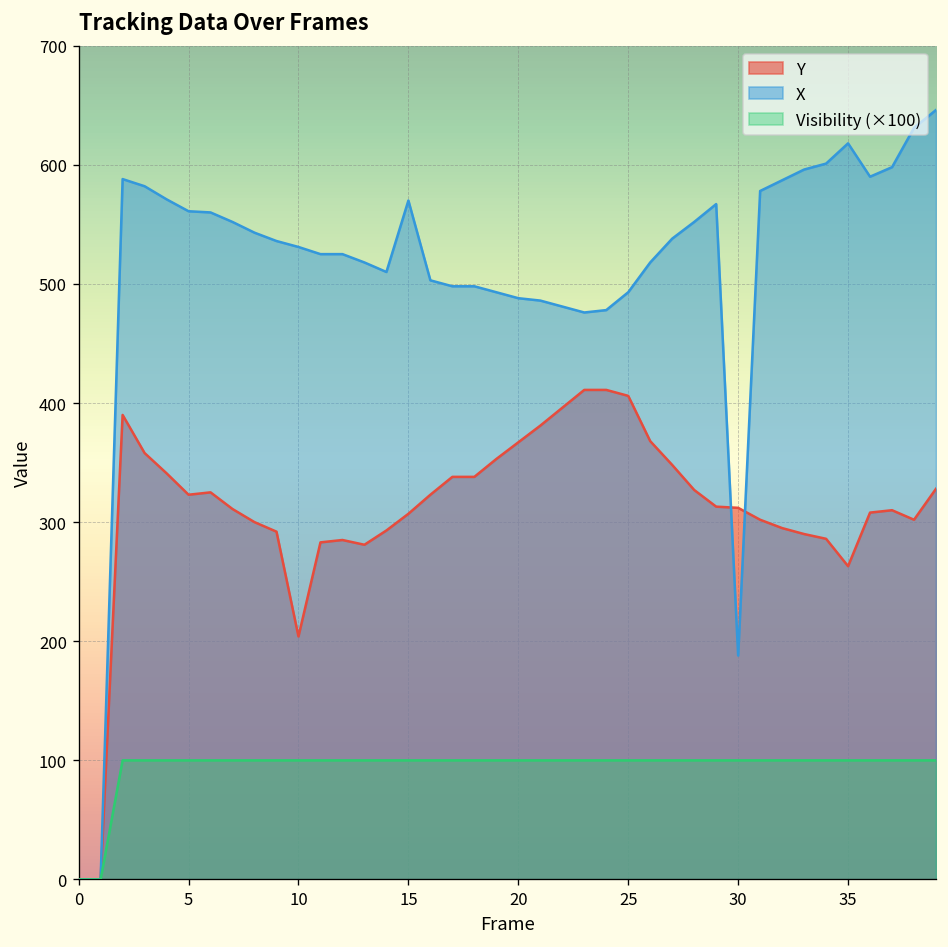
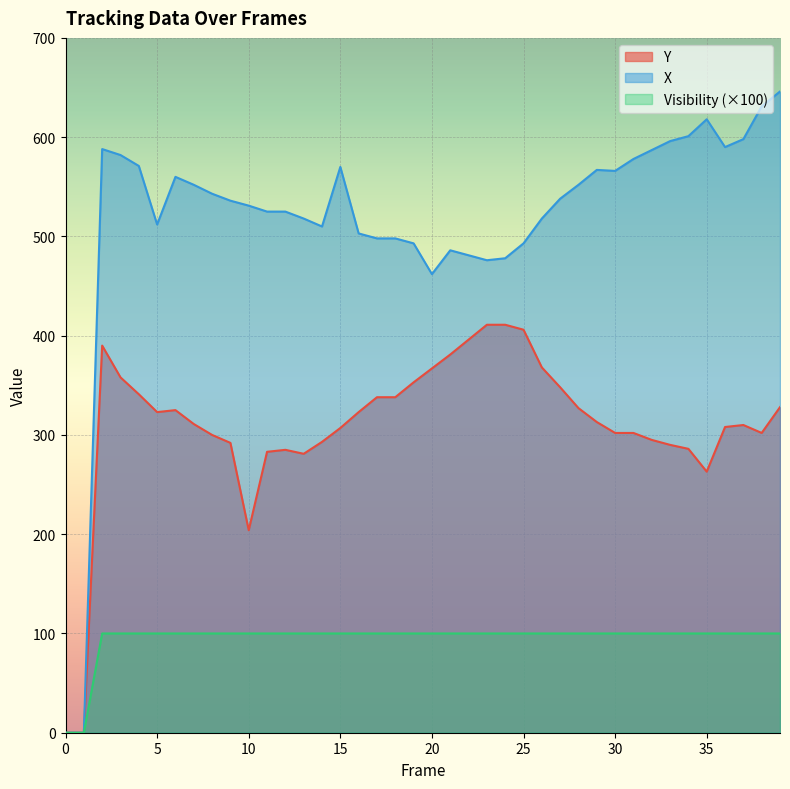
X, 5: 560 -> 510
X, 20: 490 -> 460
Y, 30: 310 -> 300
X, 30: 190 -> 570
